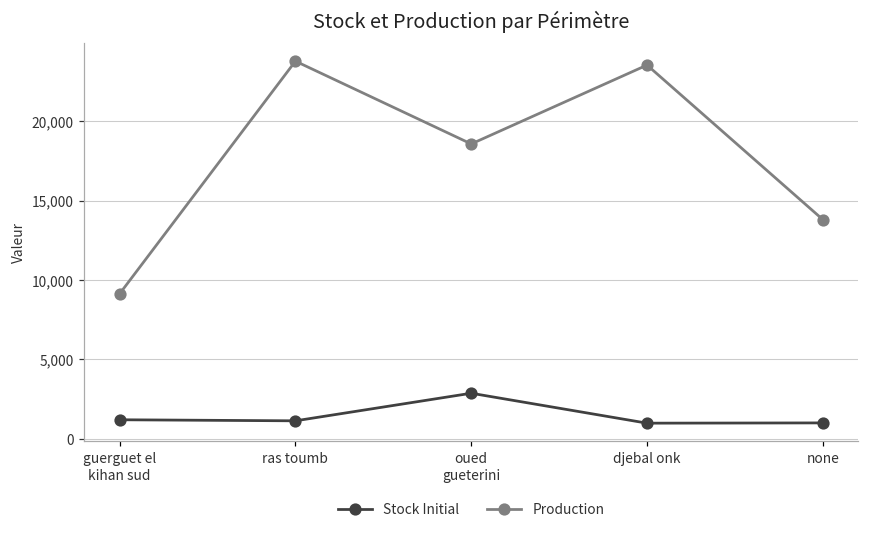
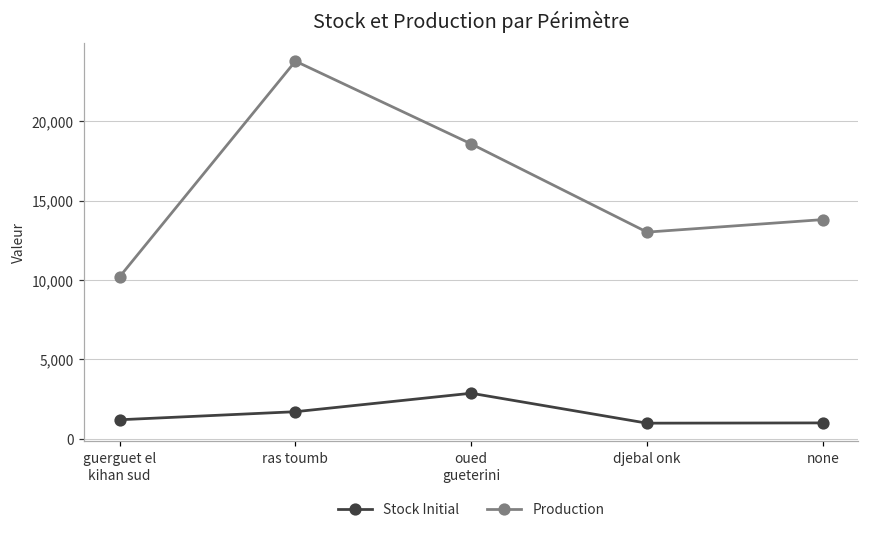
Production, guerguet el kihan sud: 9,100 -> 10,200
Stock Initial, ras toumb: 1,100 -> 1,700
Production, djebal onk: 23,500 -> 13,000
